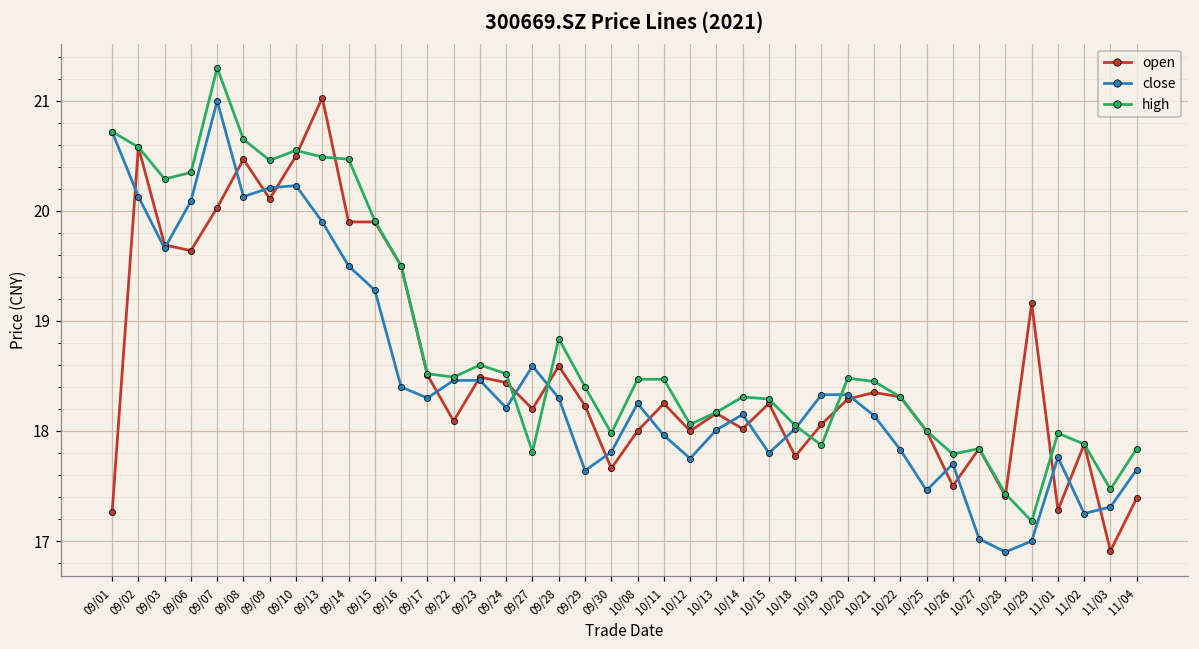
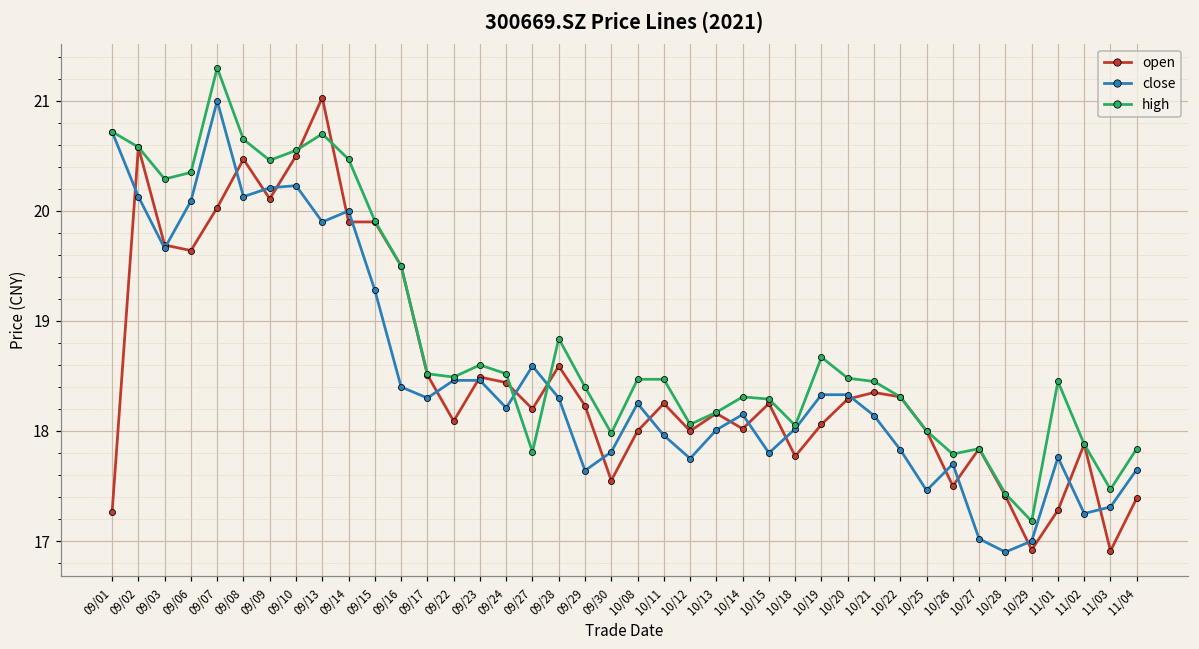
high, 09/13: 20.49 -> 20.70
close, 09/14: 19.5 -> 20.0
open, 09/30: 17.66 -> 17.55
high, 10/19: 17.87 -> 18.67
open, 10/29: 19.16 -> 16.92
high, 11/01: 17.98 -> 18.45
